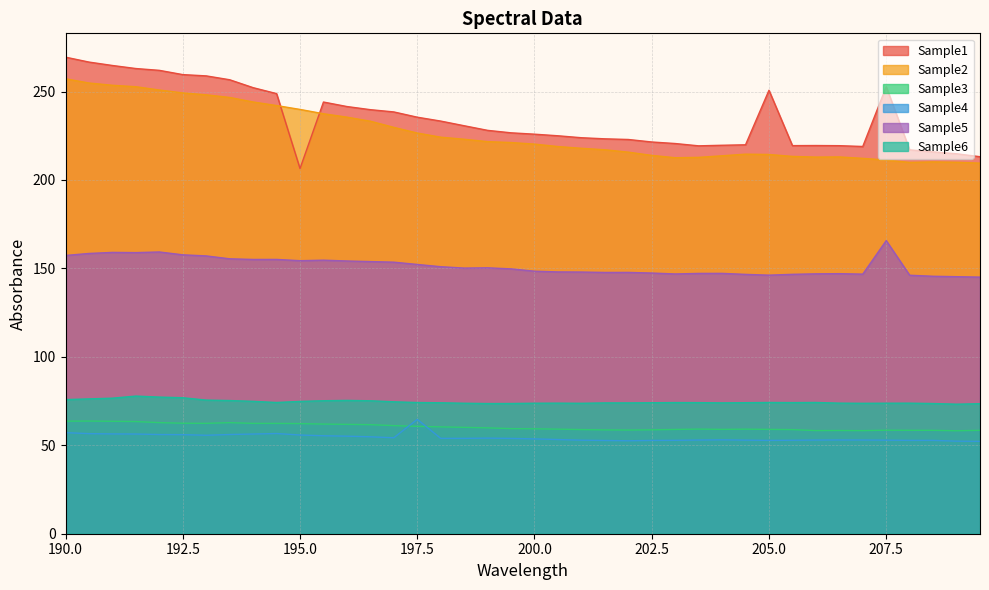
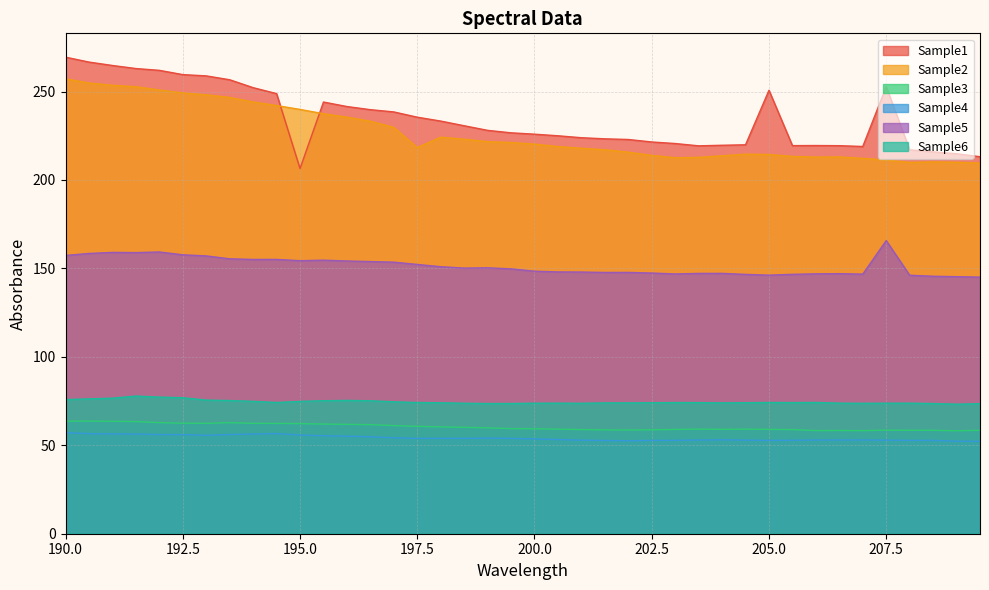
Sample2, 197.5: 227 -> 218
Sample4, 197.5: 65 -> 54
